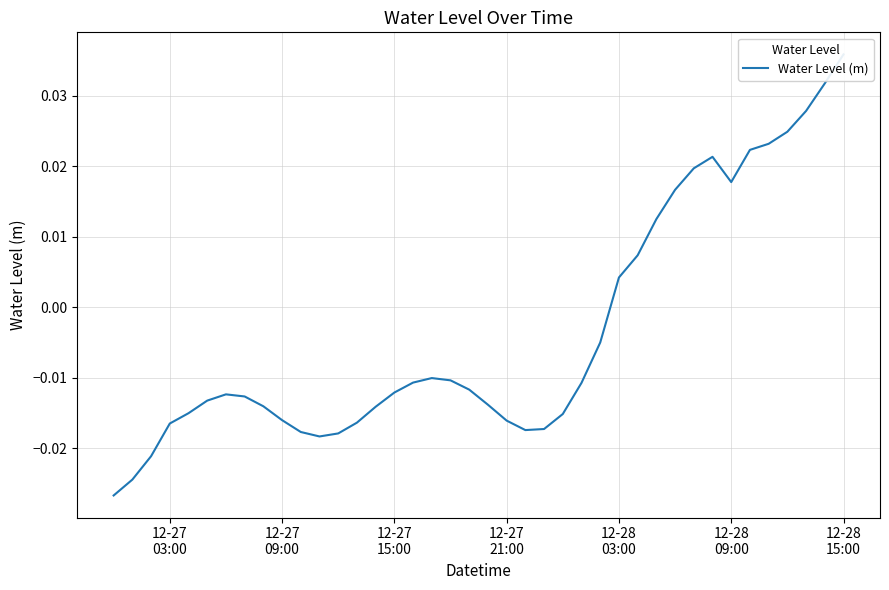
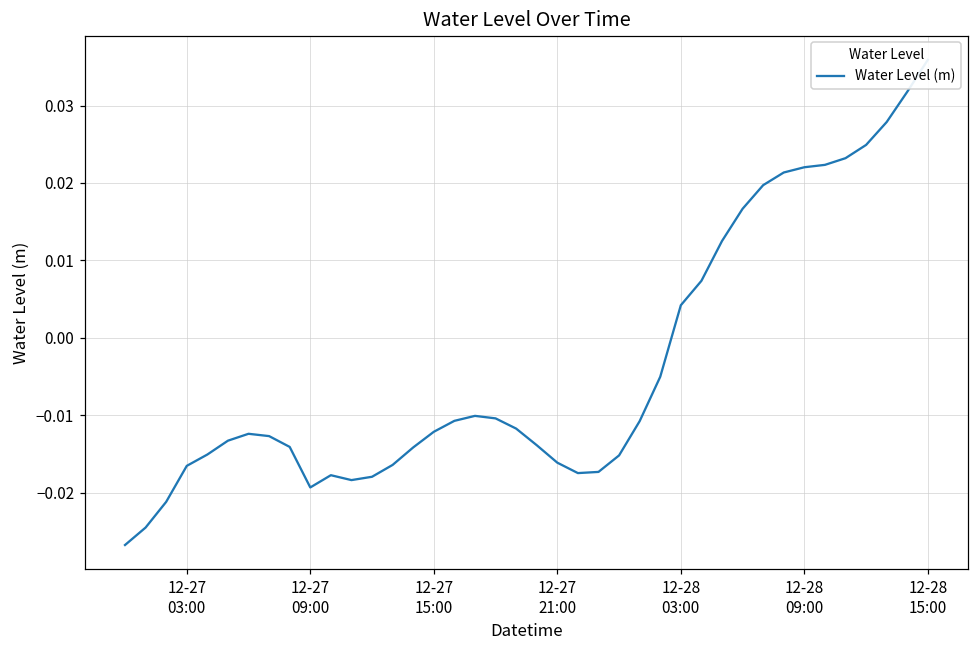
12-27 09:00: -0.016 -> -0.019
12-28 09:00: 0.018 -> 0.022
